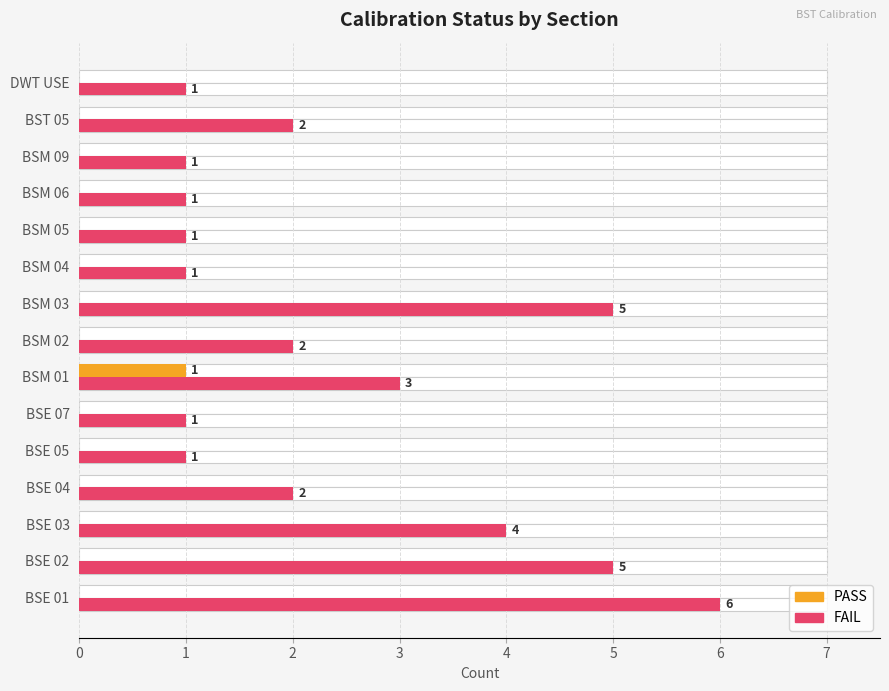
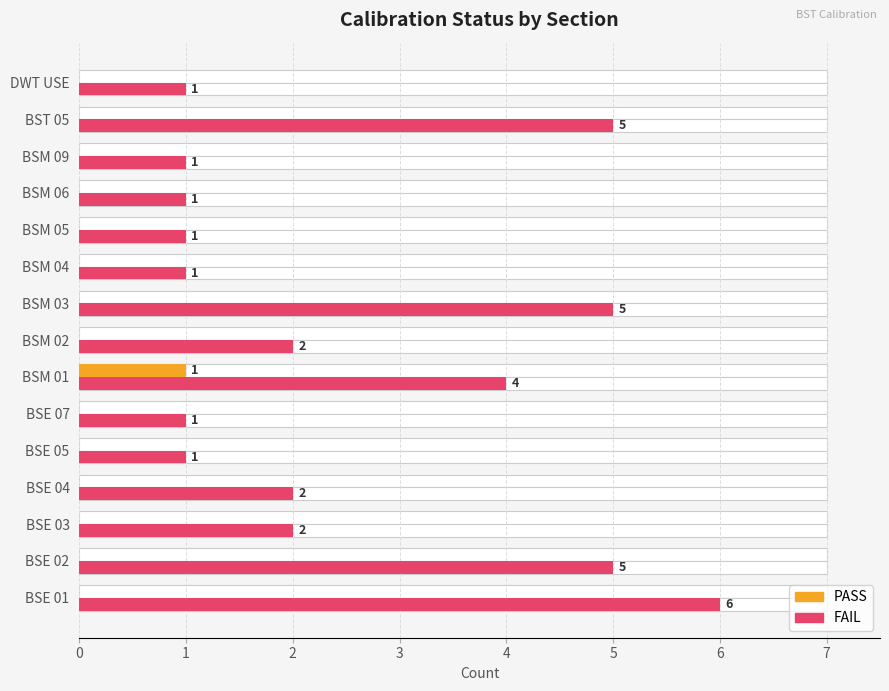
FAIL, BST 05: 2 -> 5
FAIL, BSM 01: 3 -> 4
FAIL, BSE 03: 4 -> 2
